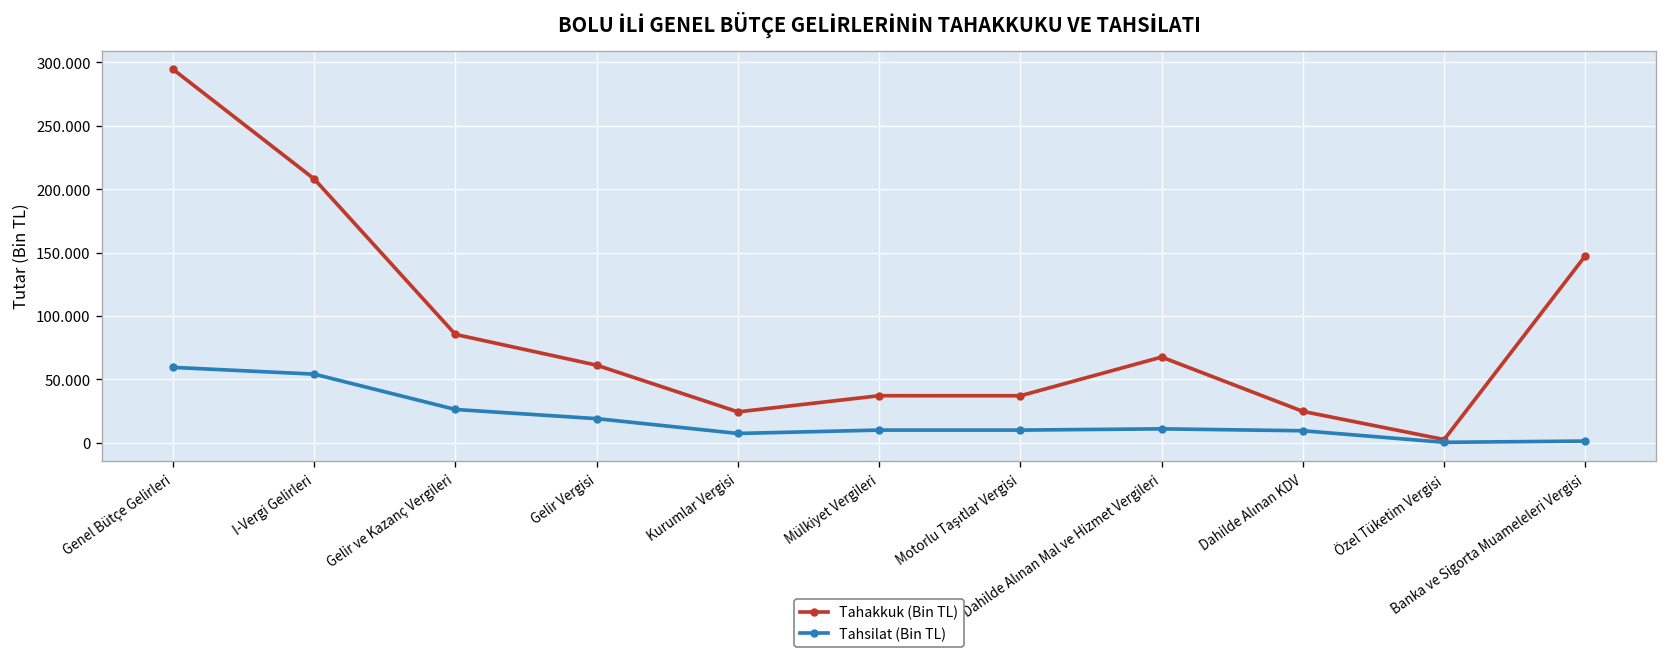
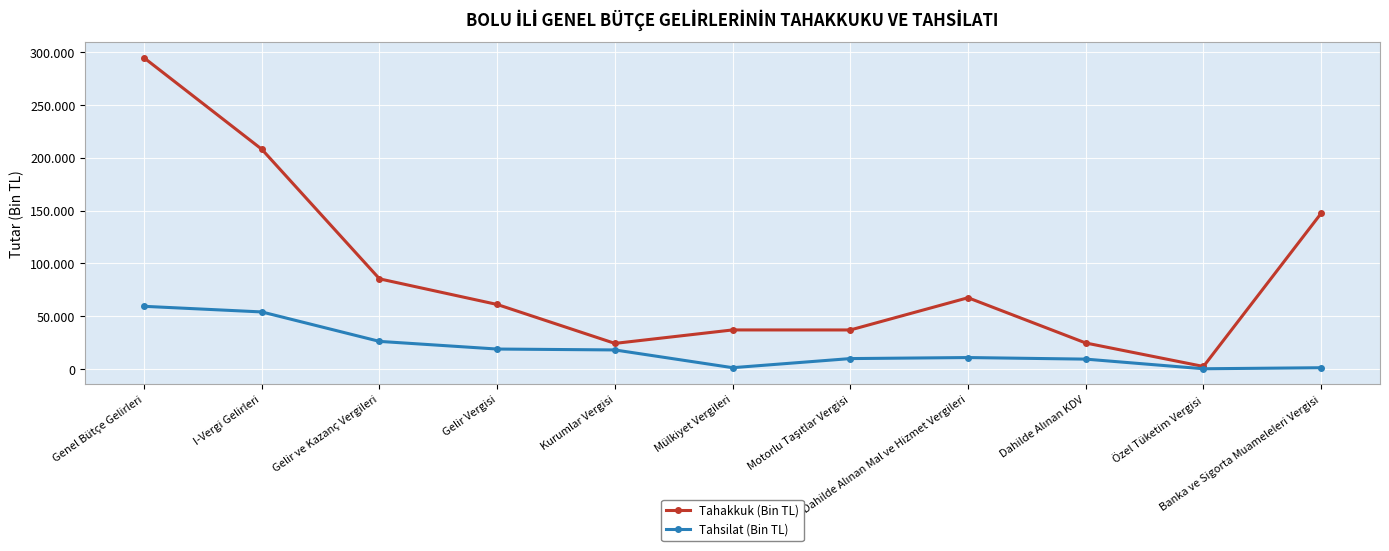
Tahsilat (Bin TL), Kurumlar Vergisi: 7 -> 18
Tahsilat (Bin TL), Mülkiyet Vergileri: 10 -> 1
